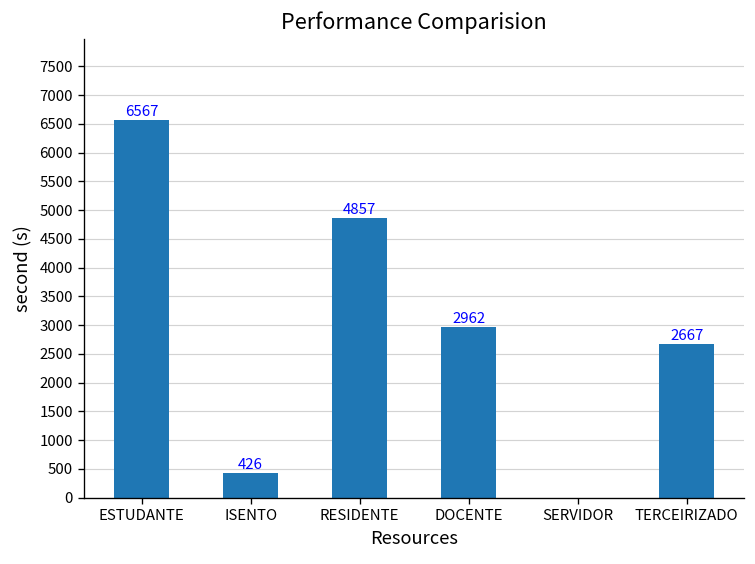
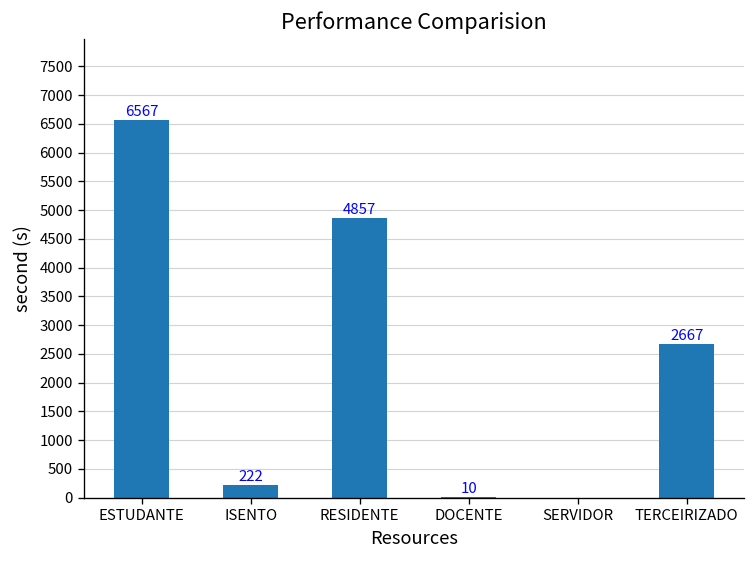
ISENTO: 426 -> 222
DOCENTE: 2962 -> 10
